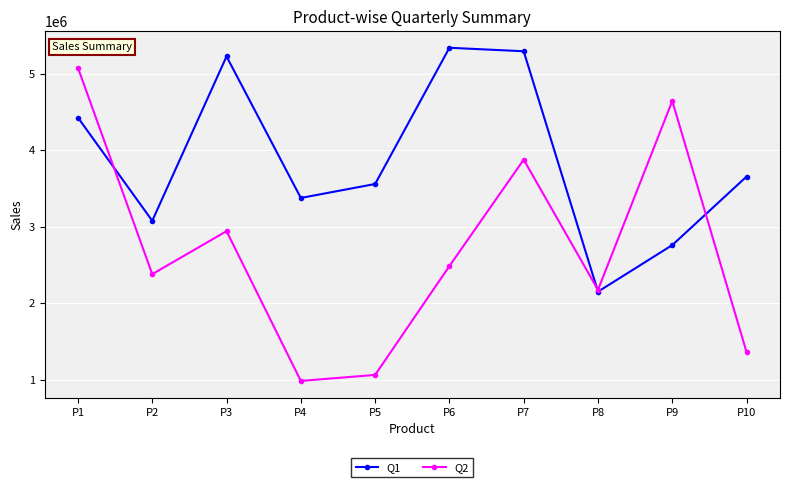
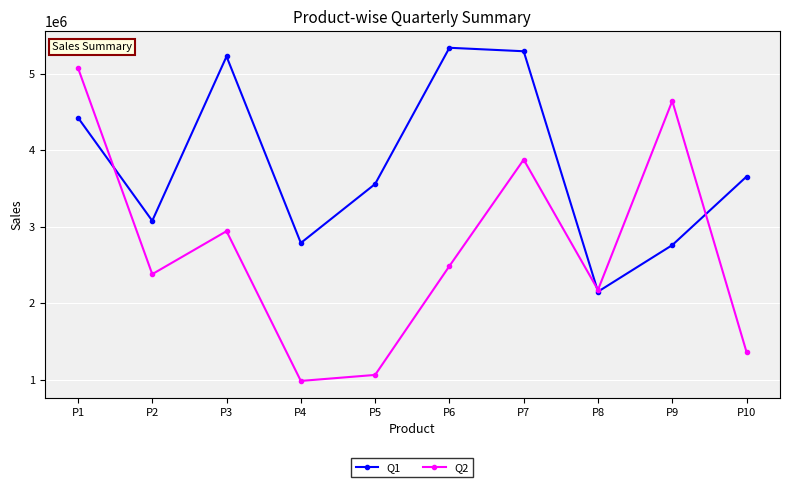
Q1, P4: 3400000 -> 2800000
